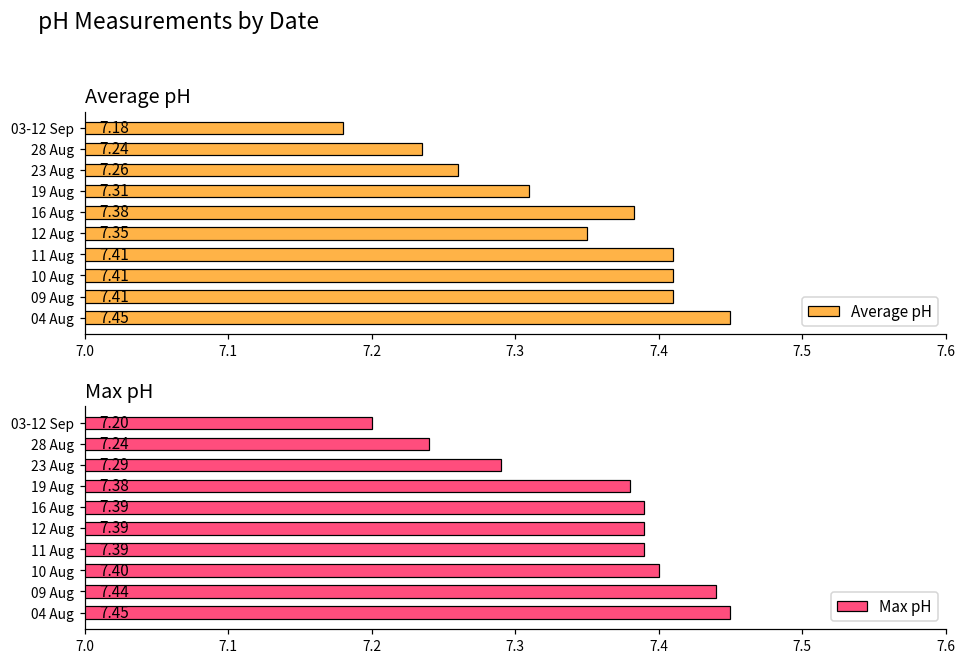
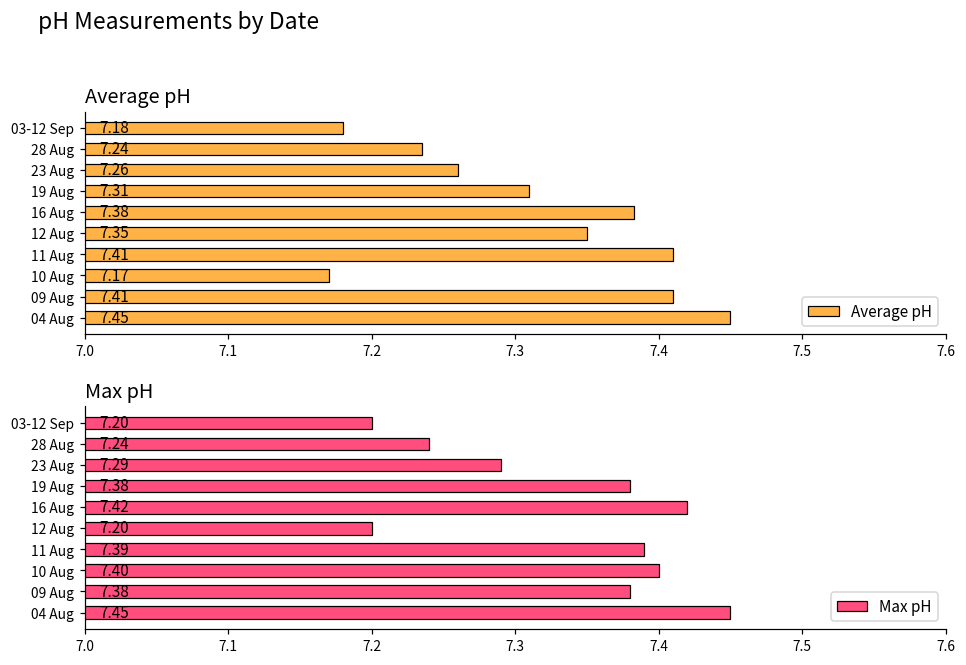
Average pH, 10 Aug: 7.41 -> 7.17
Max pH, 16 Aug: 7.39 -> 7.42
Max pH, 12 Aug: 7.39 -> 7.20
Max pH, 09 Aug: 7.44 -> 7.38
